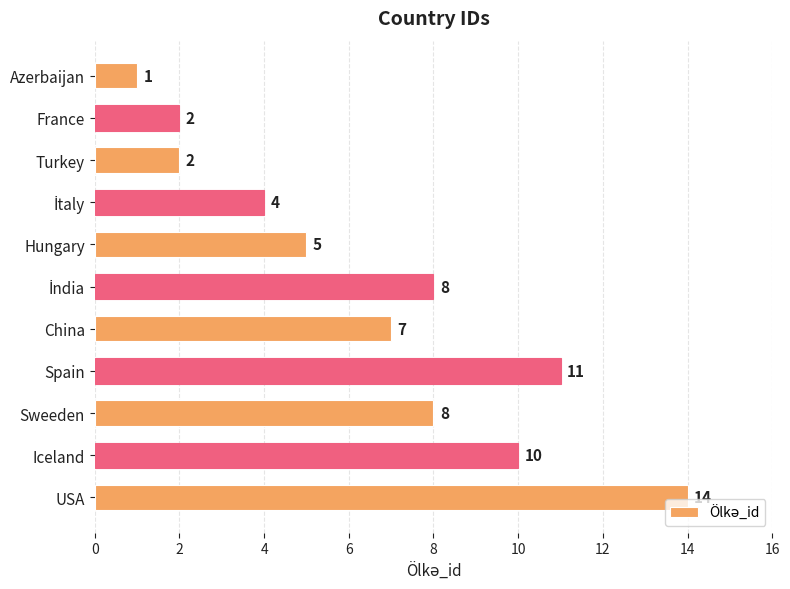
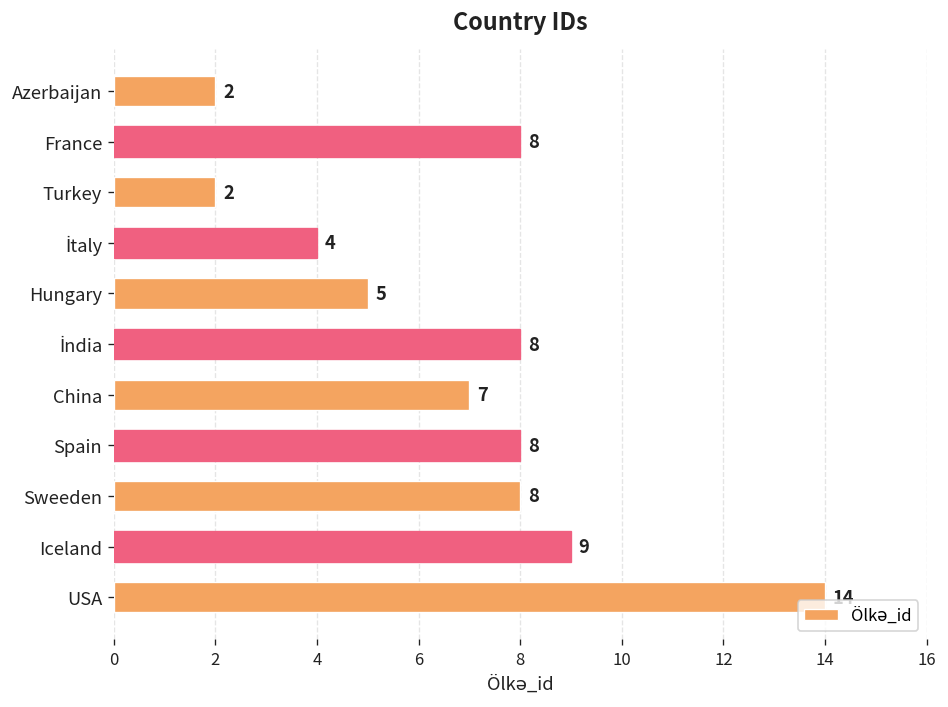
Azerbaijan: 1 -> 2
France: 2 -> 8
Spain: 11 -> 8
Iceland: 10 -> 9
